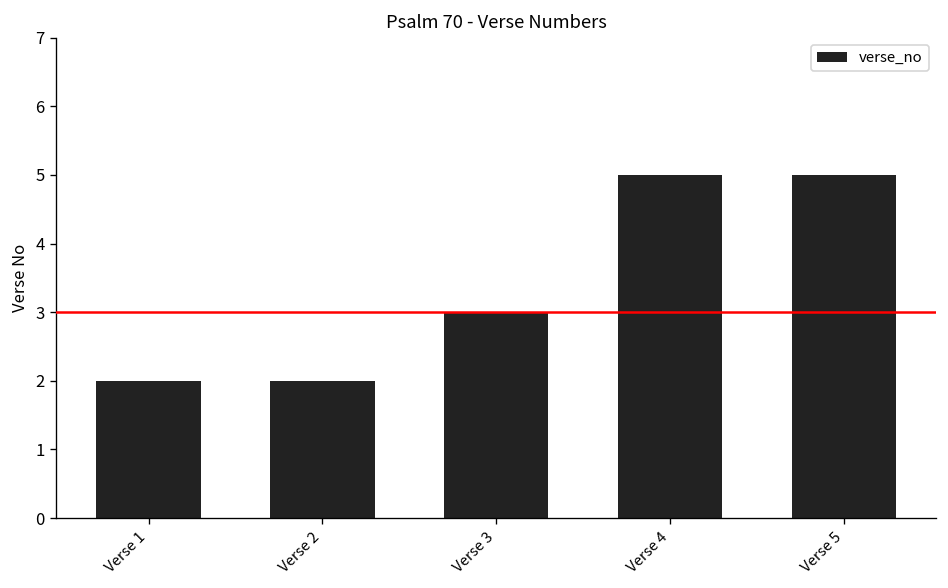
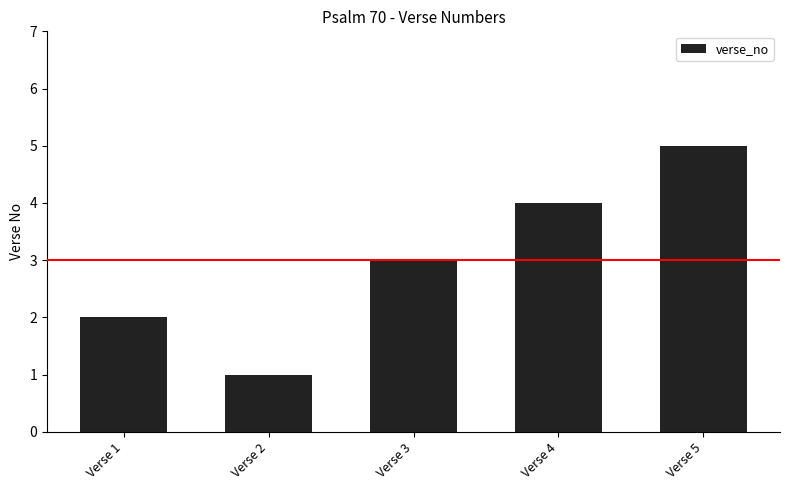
Verse 2: 2 -> 1
Verse 4: 5 -> 4
